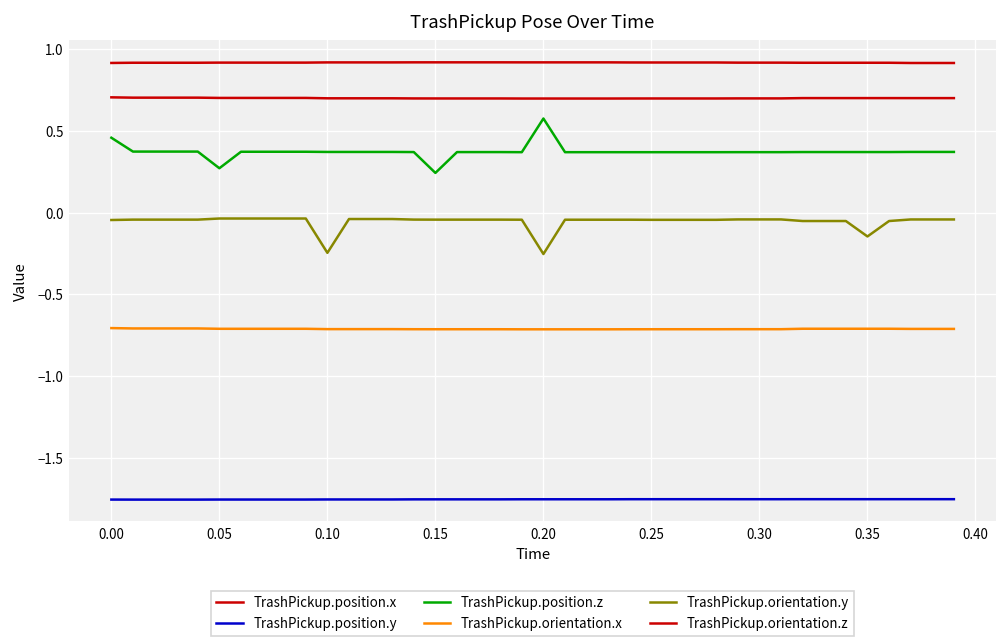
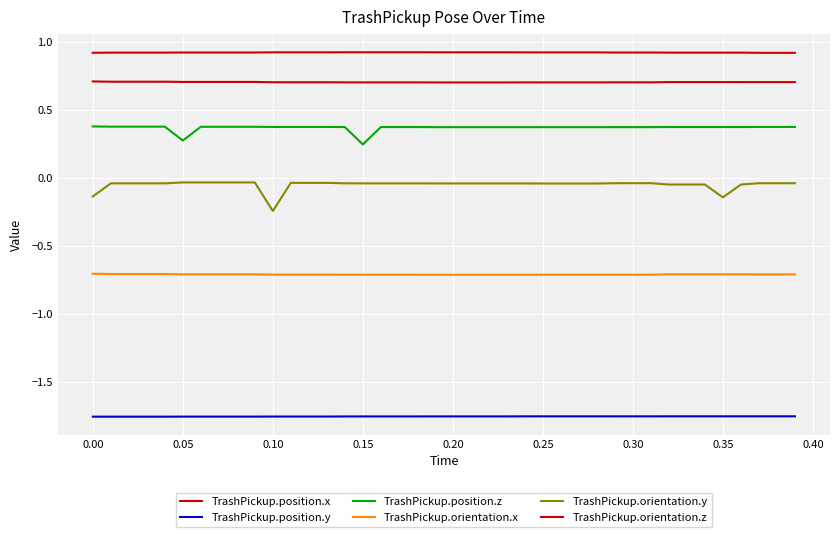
TrashPickup.position.z, 0.00: 0.46 -> 0.38
TrashPickup.orientation.y, 0.00: -0.04 -> -0.14
TrashPickup.position.z, 0.20: 0.58 -> 0.37
TrashPickup.orientation.y, 0.20: -0.25 -> -0.04
